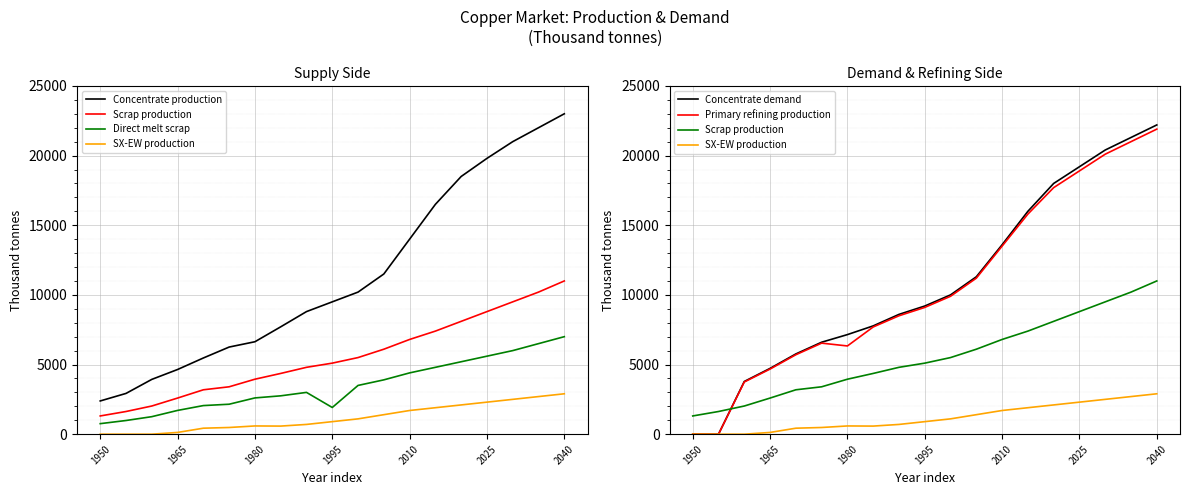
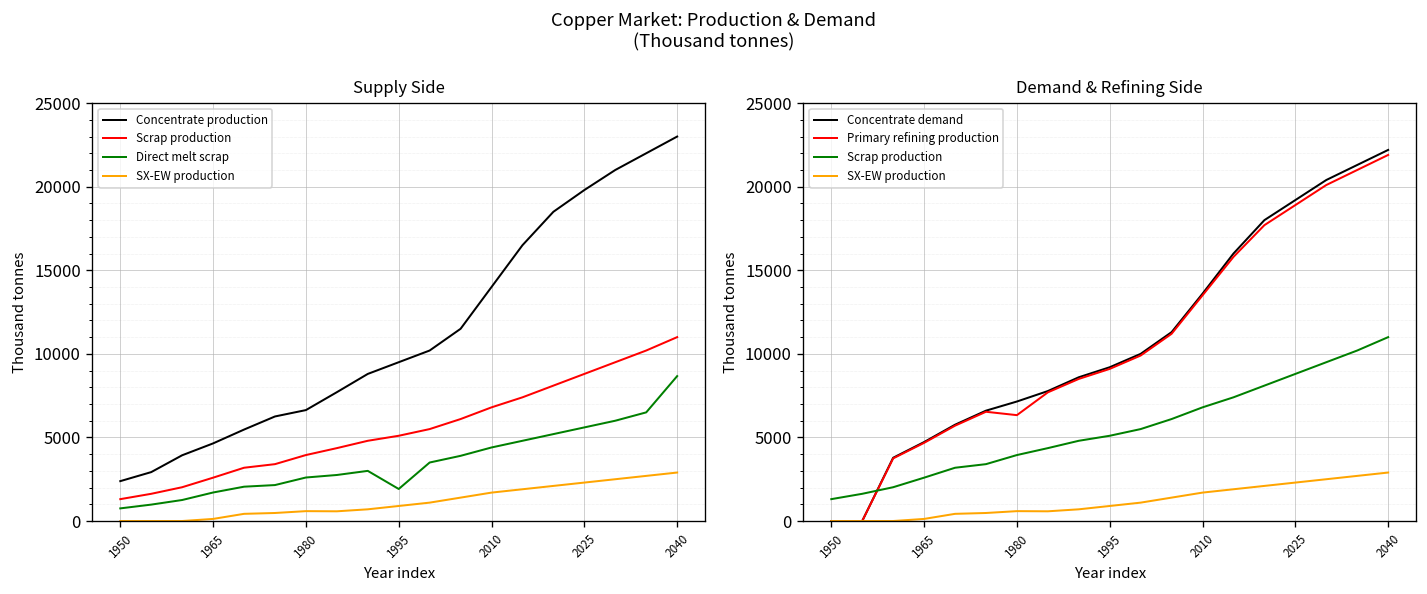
Supply Side, Direct melt scrap, 2040: 7000 -> 8700
